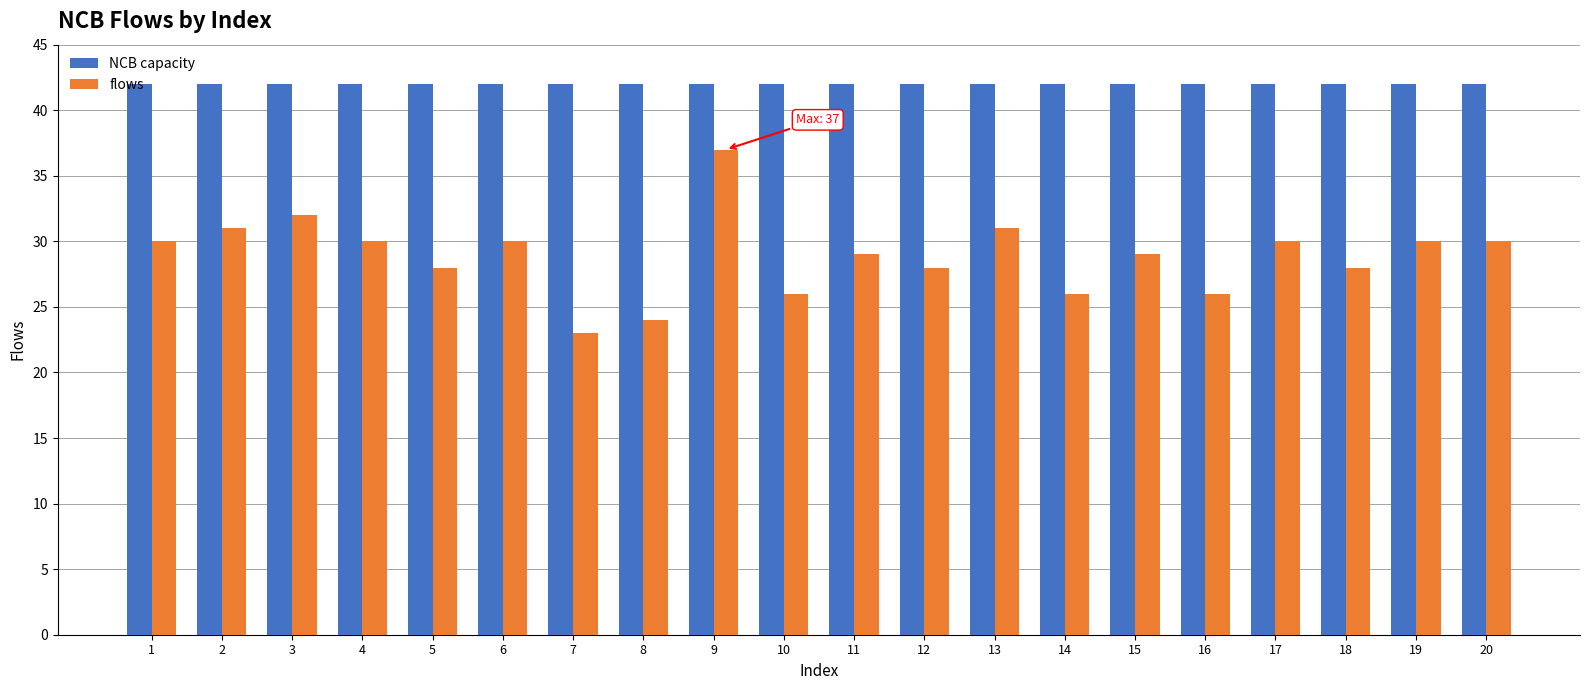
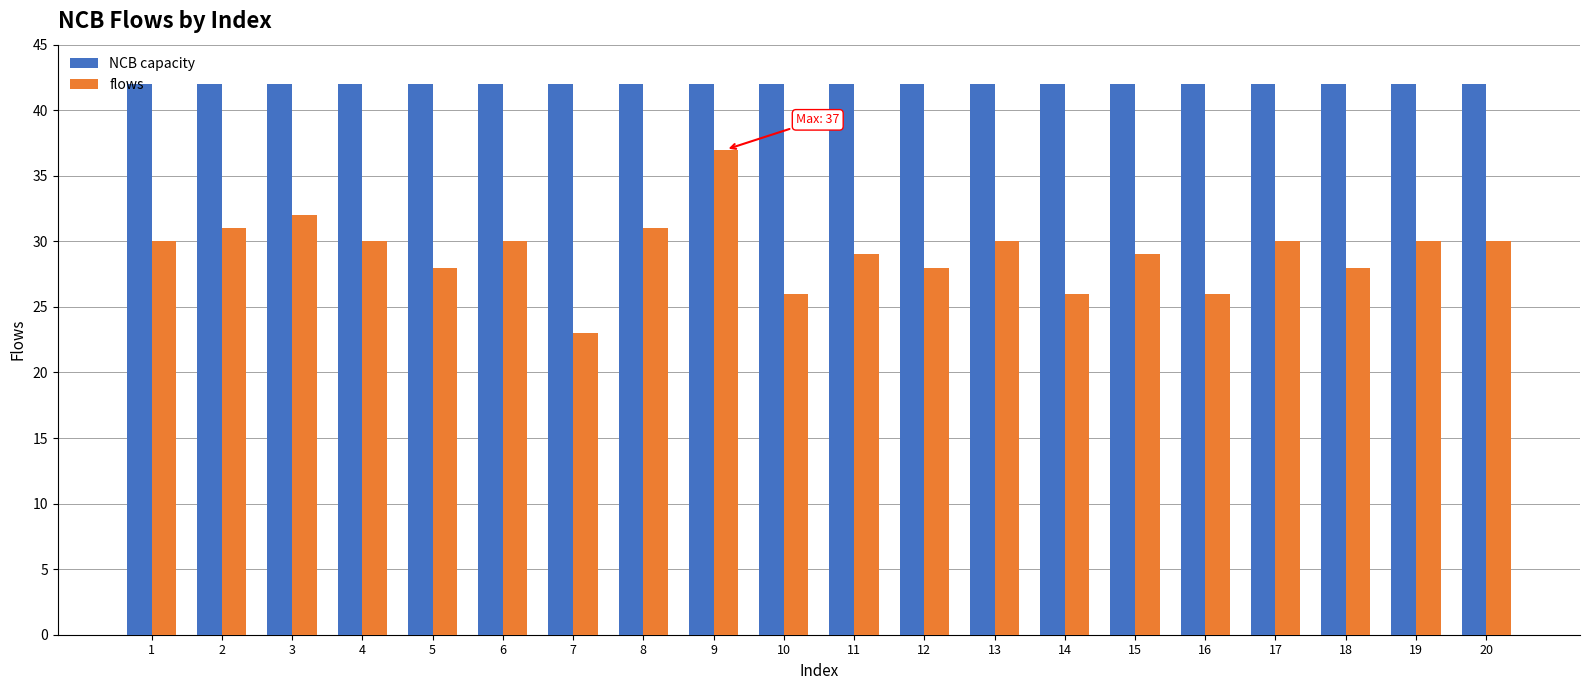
flows, 8: 24 -> 31
flows, 13: 31 -> 30
